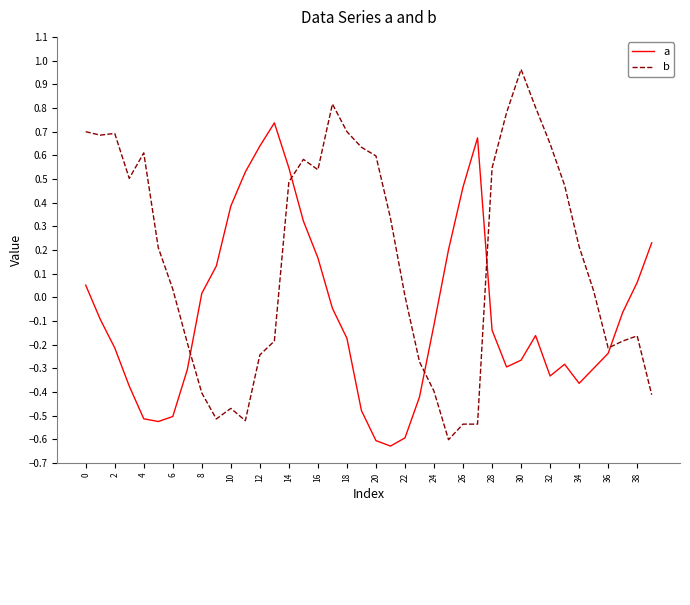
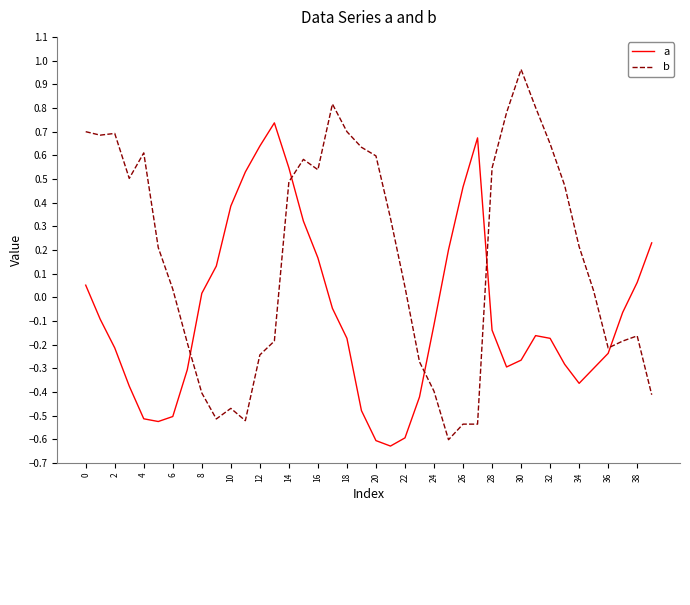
b, 22: 0.01 -> 0.04
a, 32: -0.33 -> -0.17
